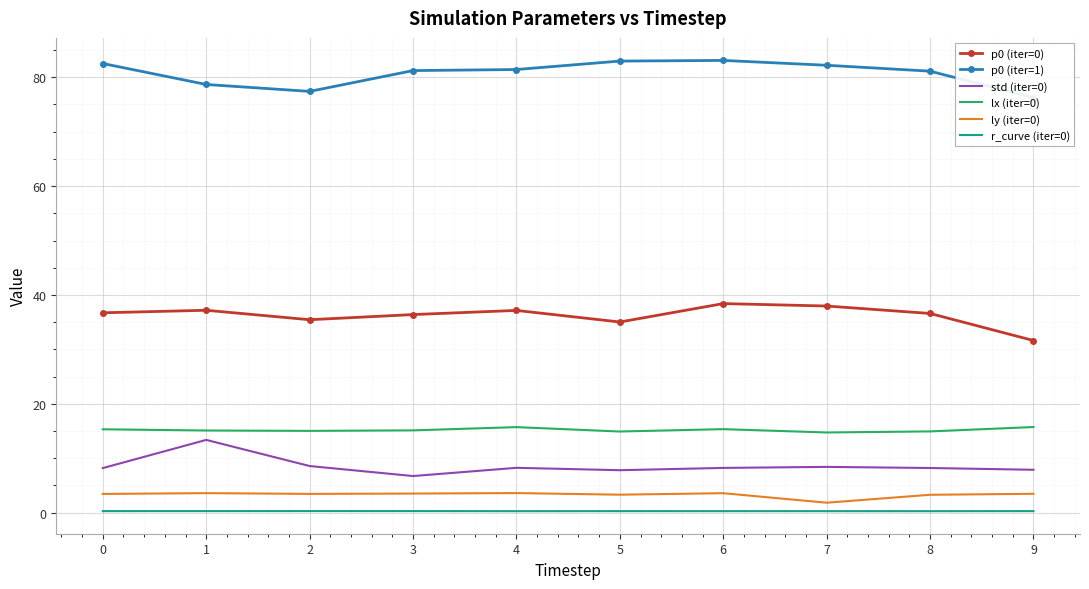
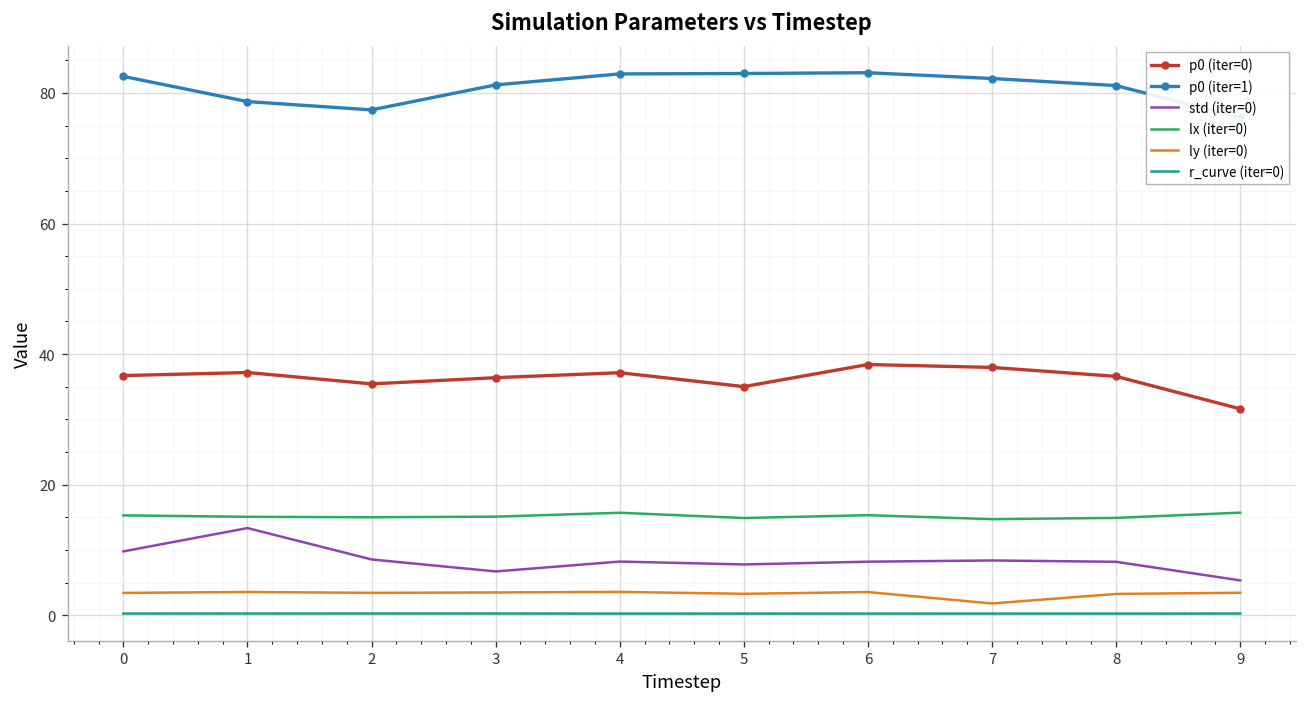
std (iter=0), 0: 8 -> 10
p0 (iter=1), 4: 81 -> 83
std (iter=0), 9: 8 -> 5
